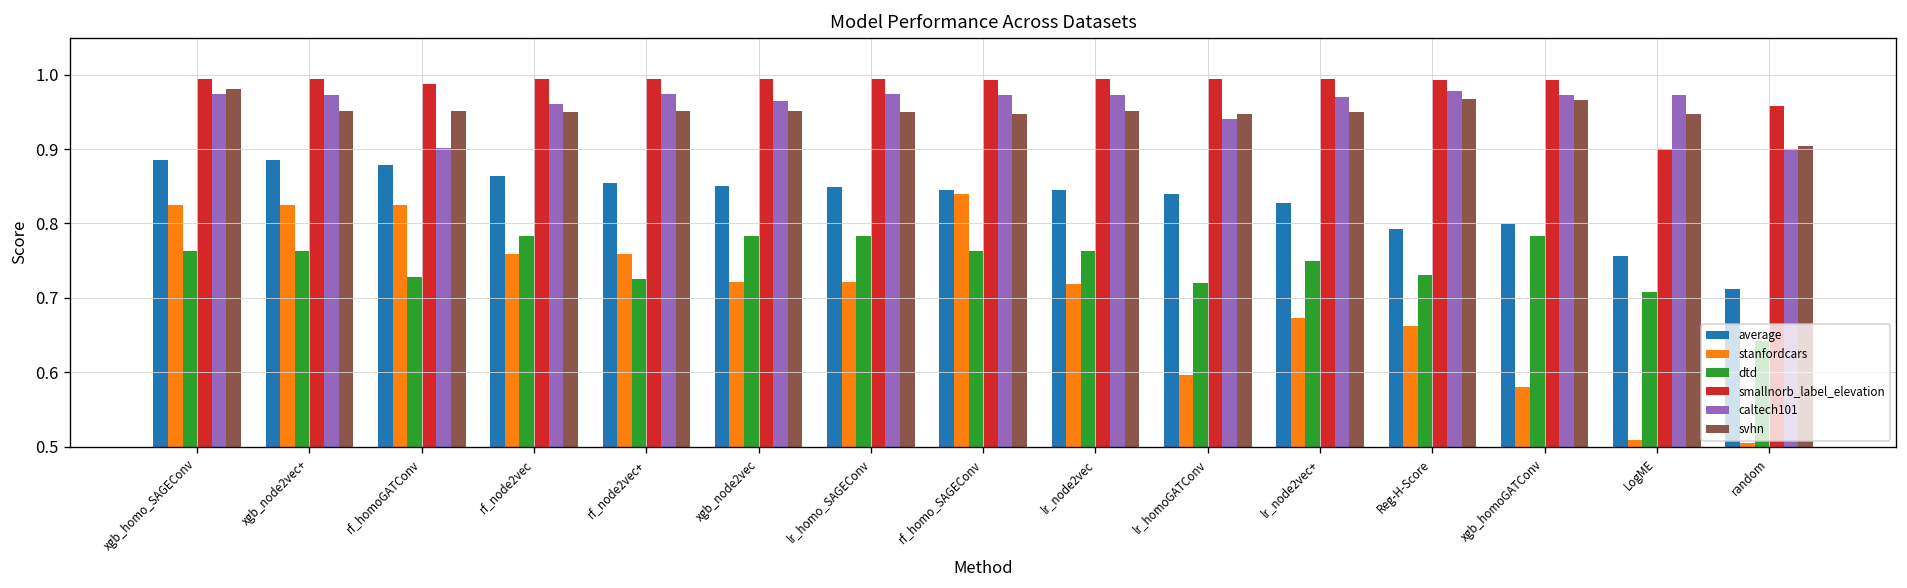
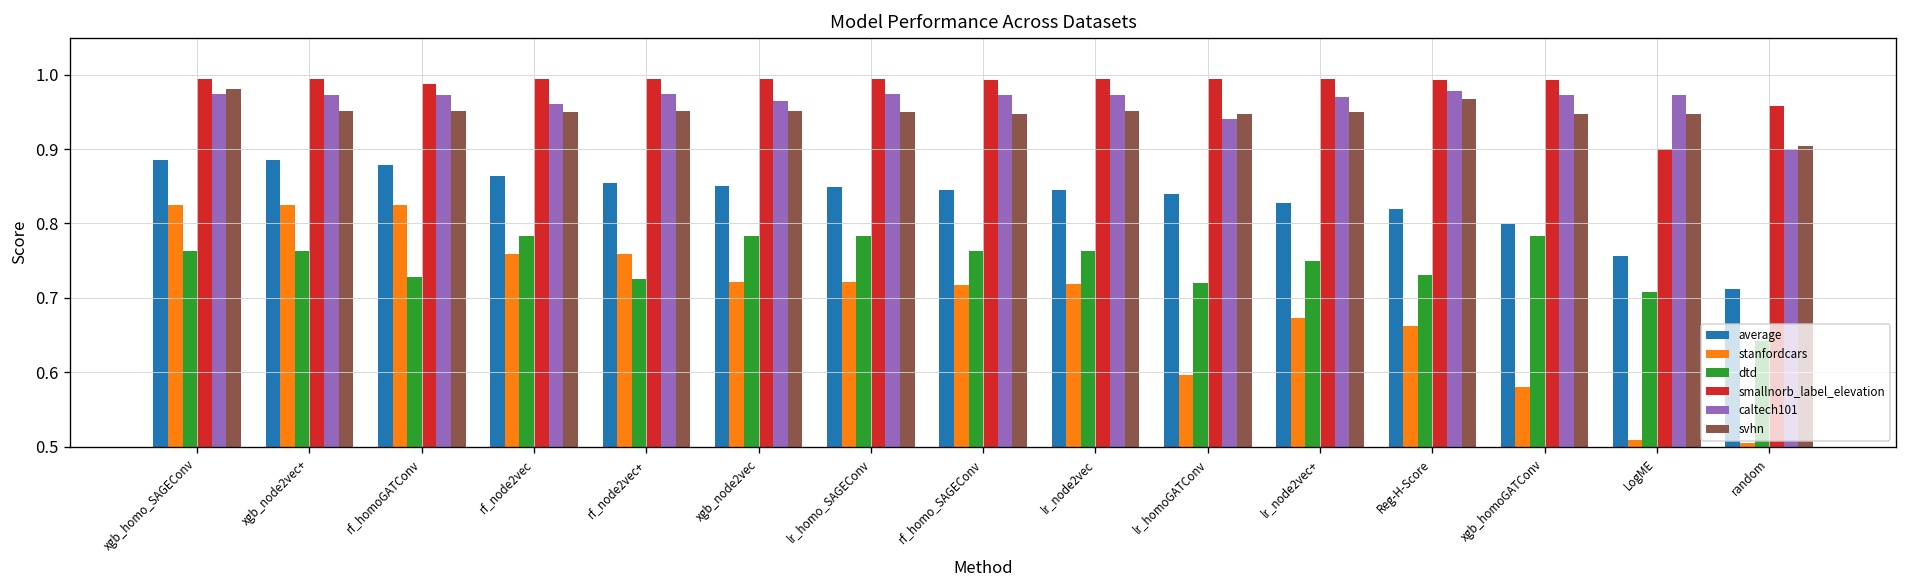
caltech101, rf_homoGATConv: 0.90 -> 0.97
stanfordcars, rf_homo_SAGEConv: 0.84 -> 0.72
average, Reg-H-Score: 0.79 -> 0.82
svhn, xgb_homoGATConv: 0.97 -> 0.95
